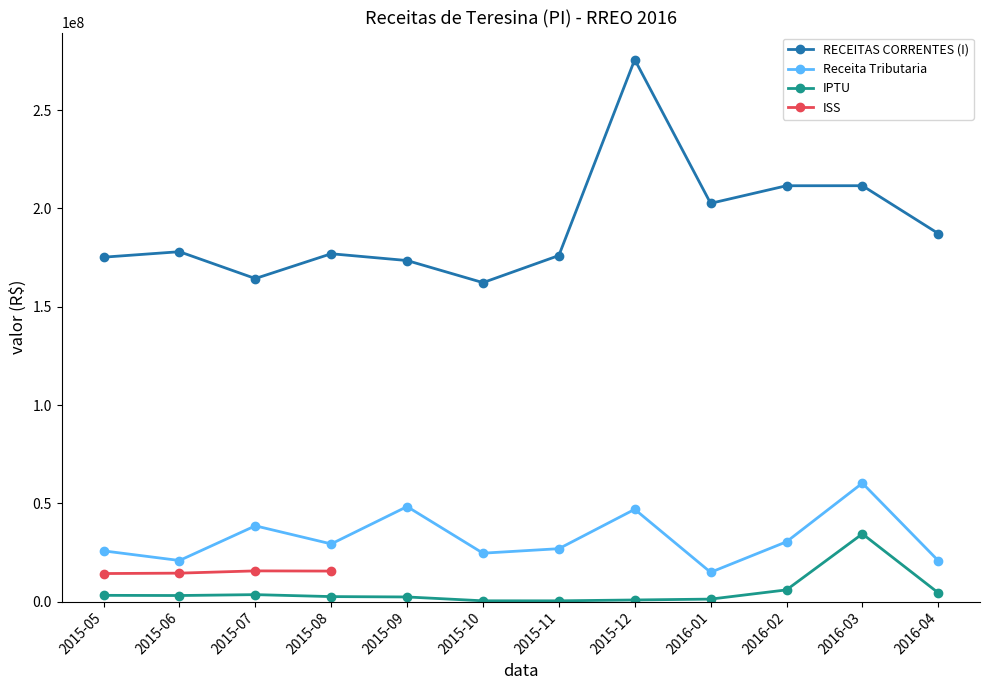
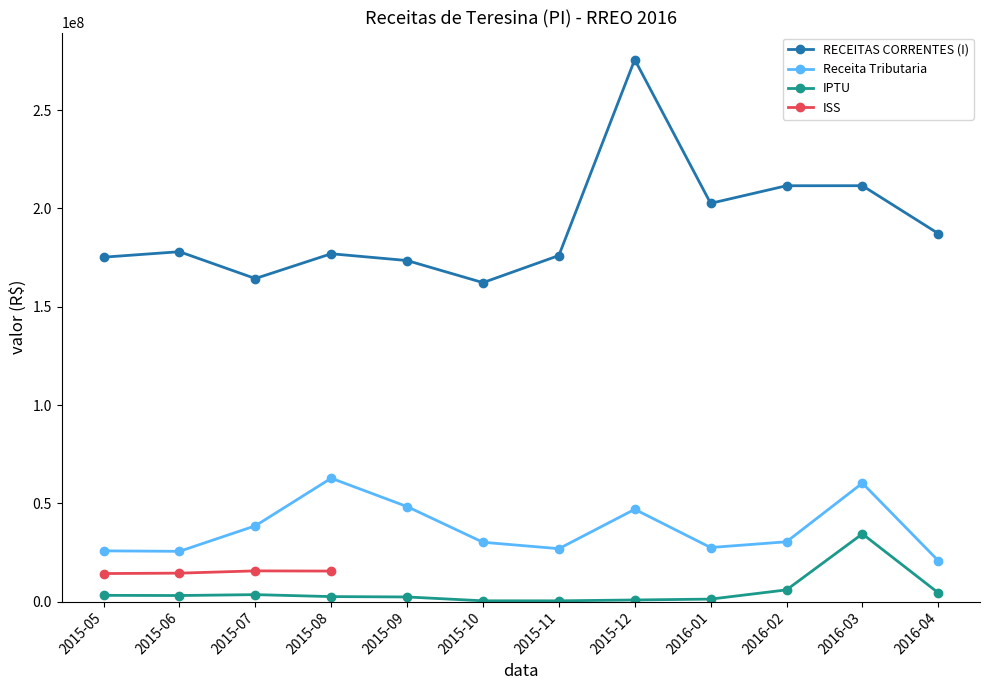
Receita Tributaria, 2015-06: 21000000 -> 26000000
Receita Tributaria, 2015-08: 29000000 -> 63000000
Receita Tributaria, 2015-10: 25000000 -> 30000000
Receita Tributaria, 2016-01: 15000000 -> 28000000
